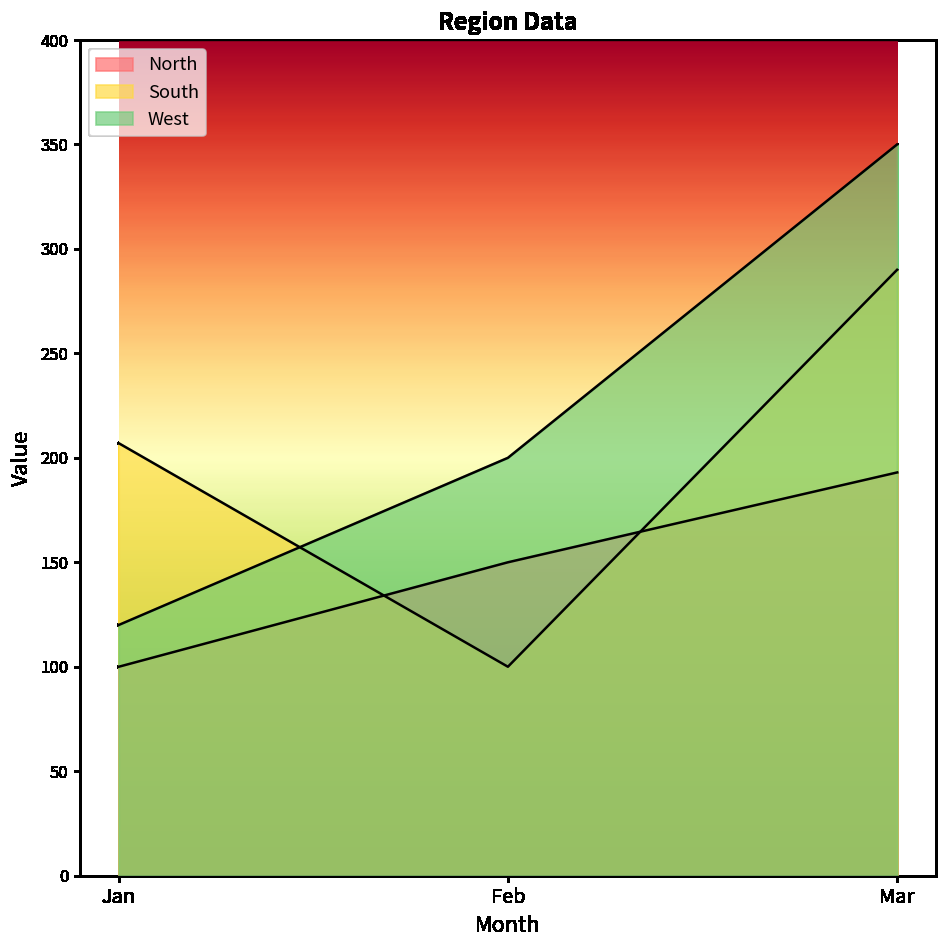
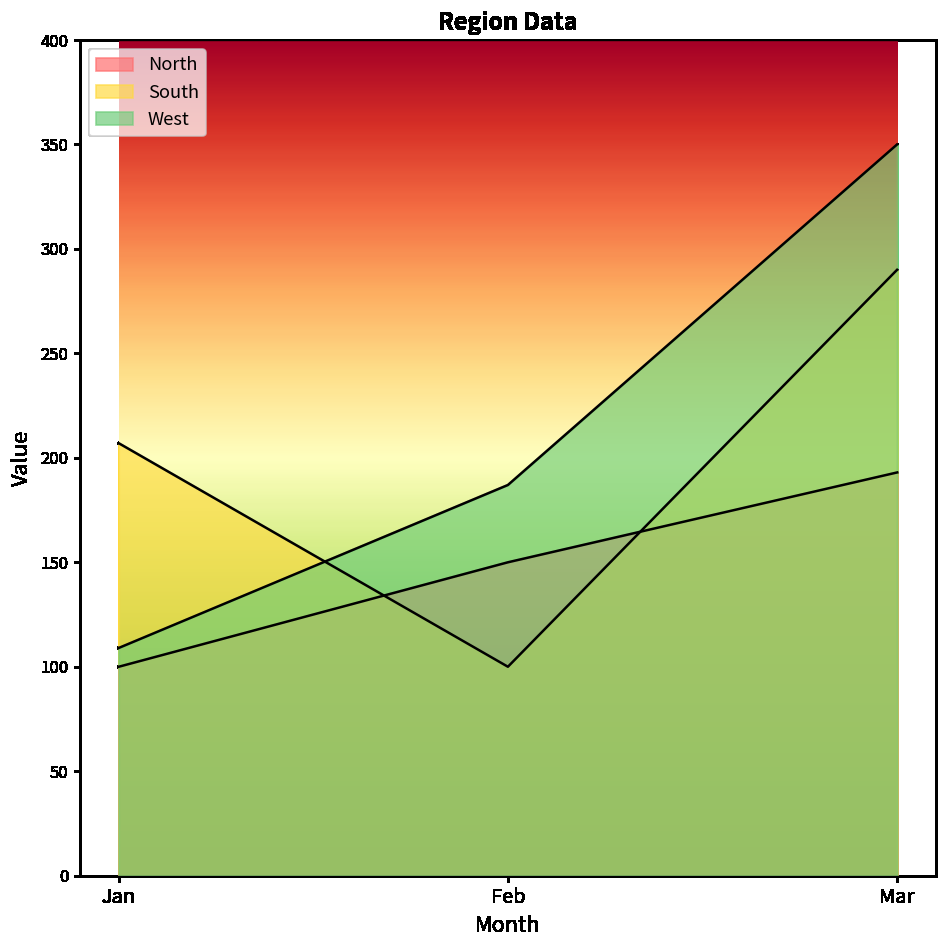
West, Jan: 120 -> 109
West, Feb: 200 -> 187
